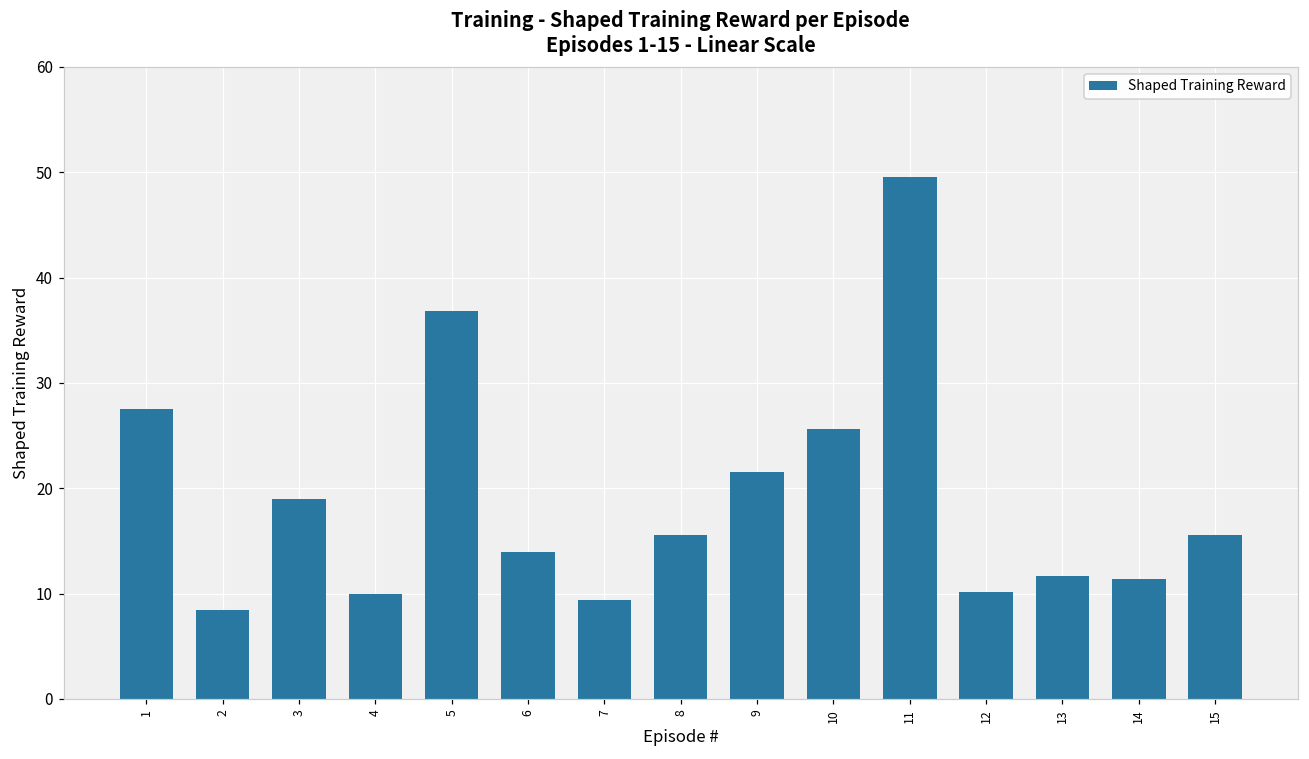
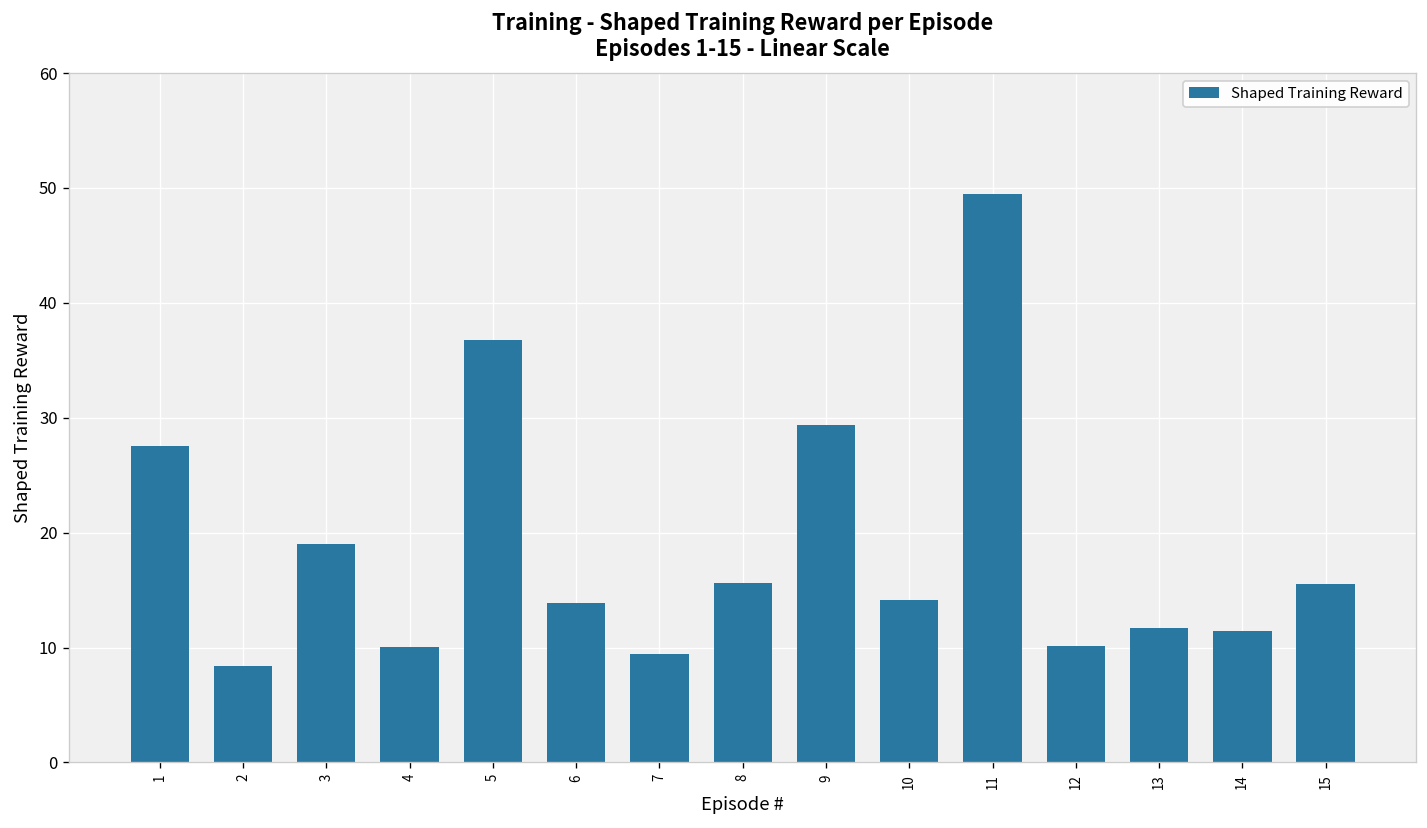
9: 22 -> 29
10: 26 -> 14
